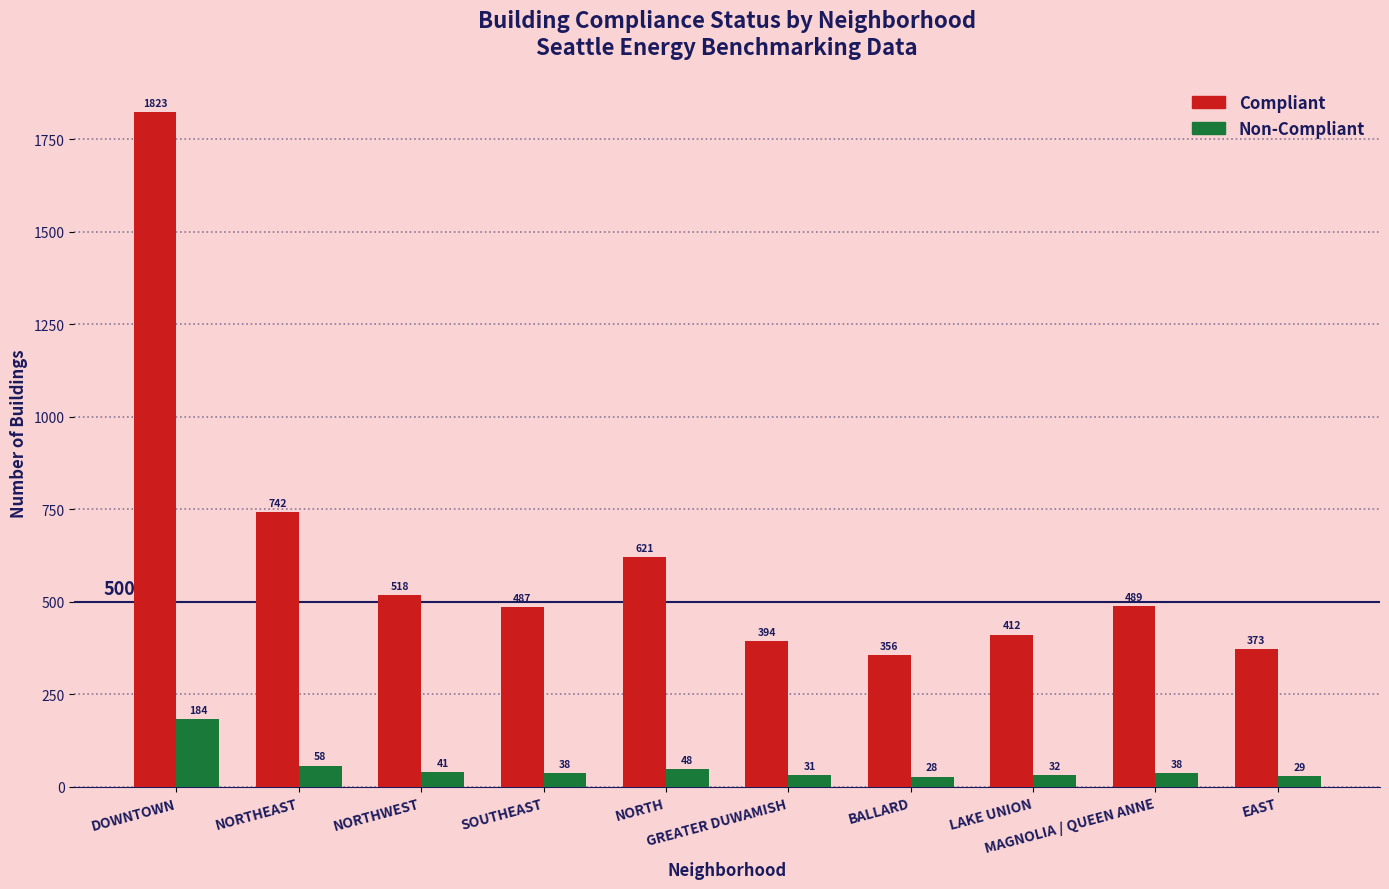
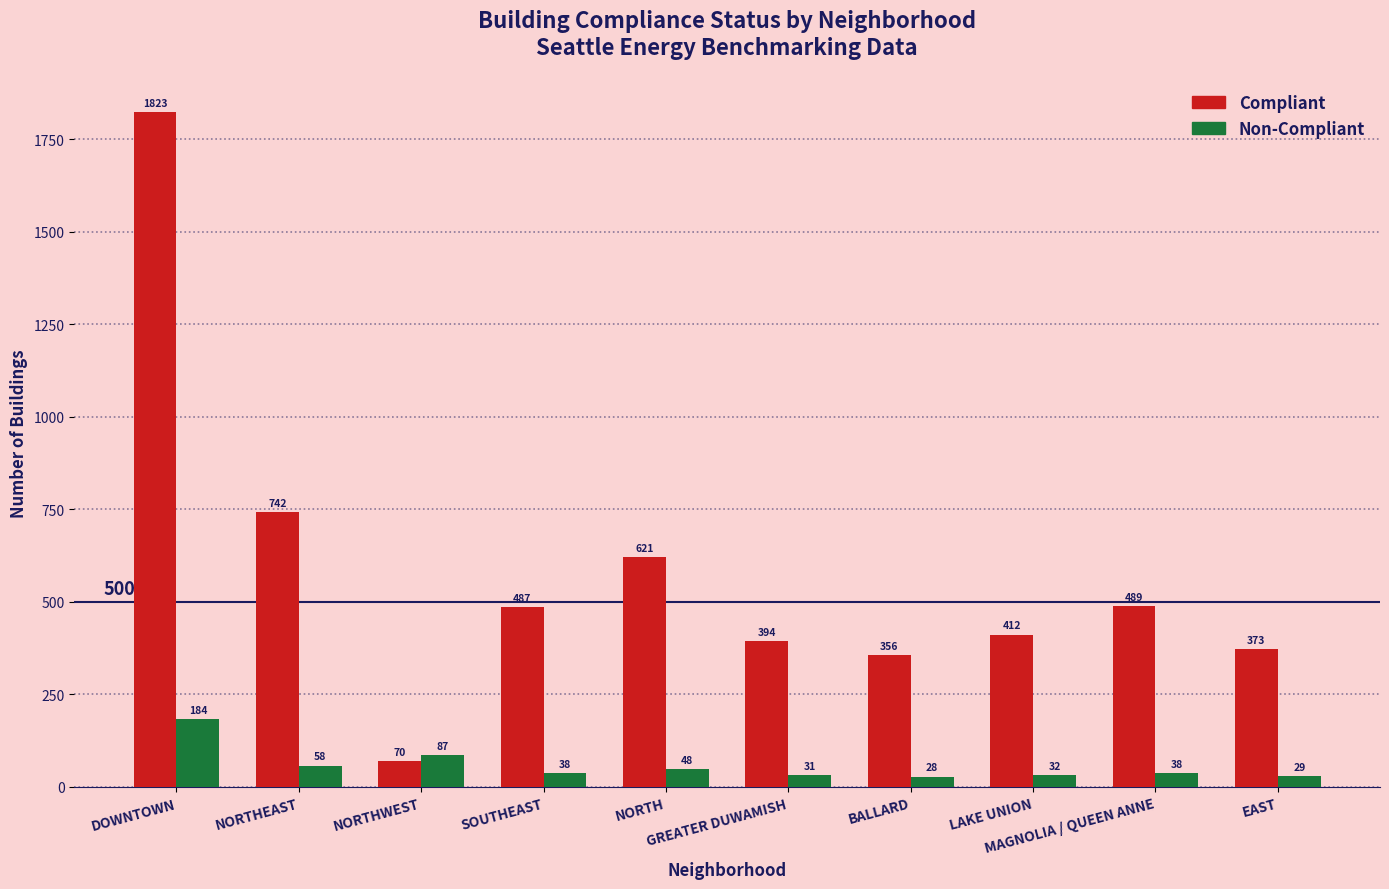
Compliant, NORTHWEST: 518 -> 70
Non-Compliant, NORTHWEST: 41 -> 87
